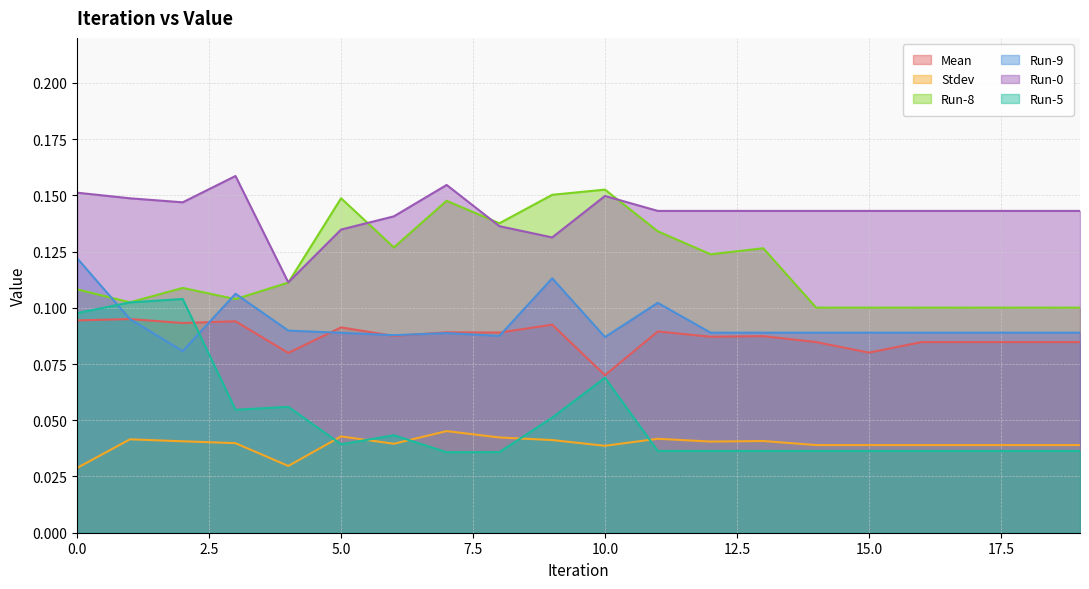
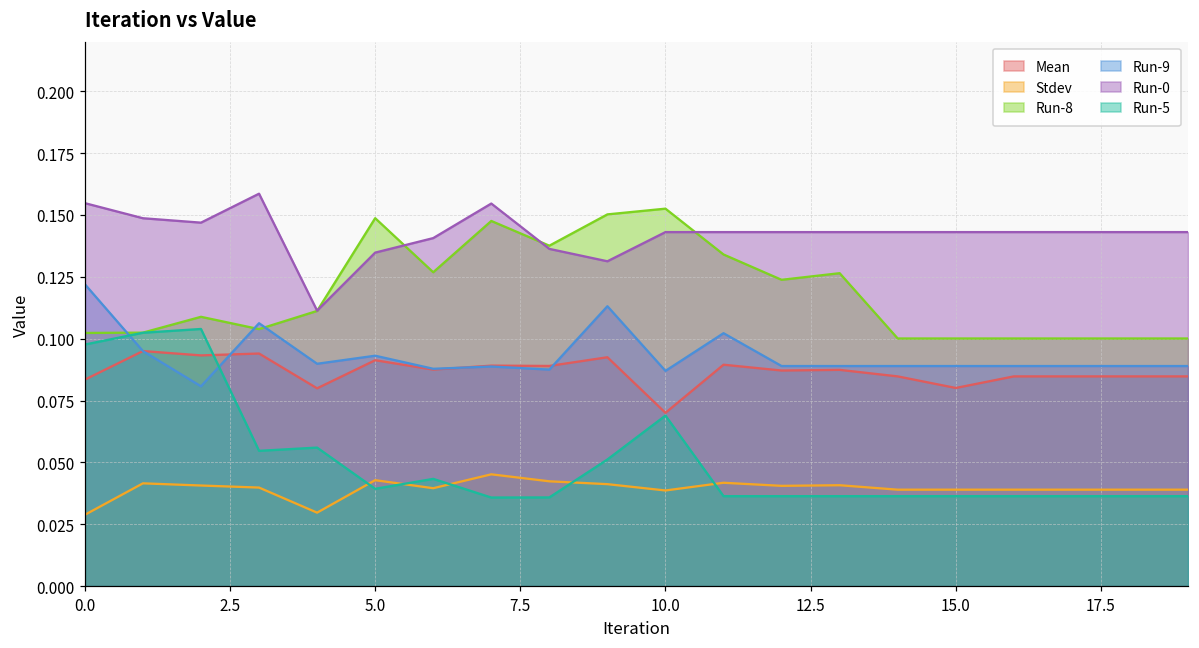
Mean, 0.0: 0.094 -> 0.083
Run-8, 0.0: 0.108 -> 0.102
Run-0, 0.0: 0.151 -> 0.155
Run-9, 5.0: 0.089 -> 0.093
Run-0, 10.0: 0.150 -> 0.143
